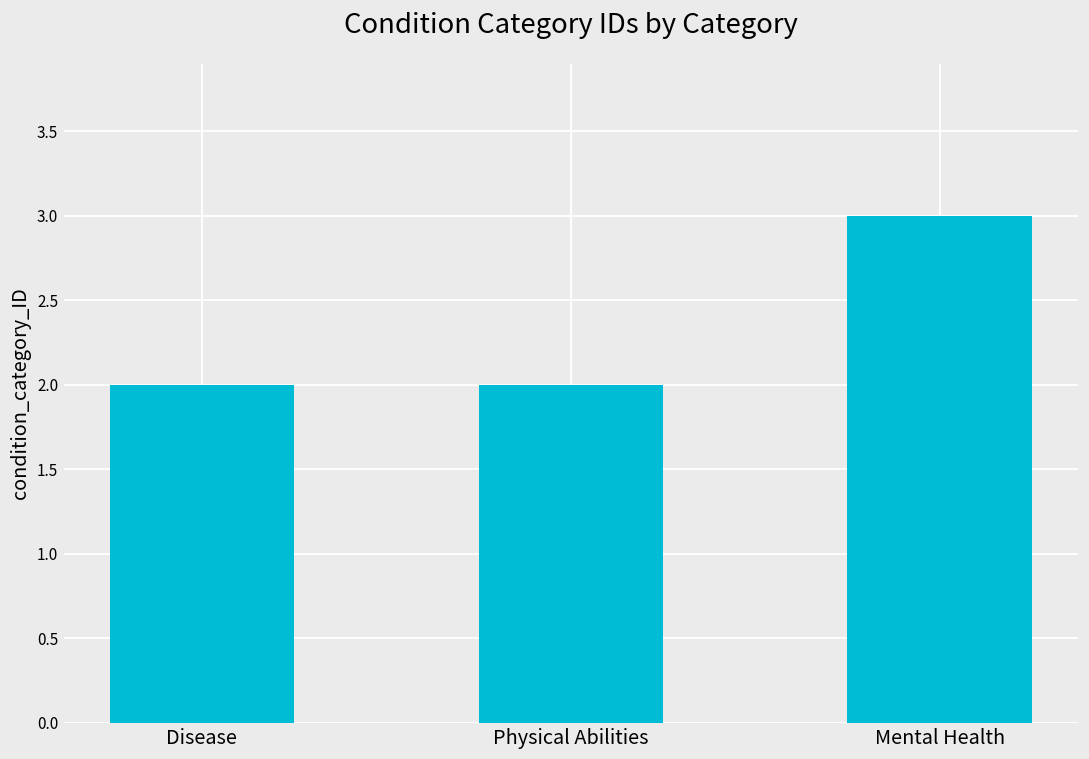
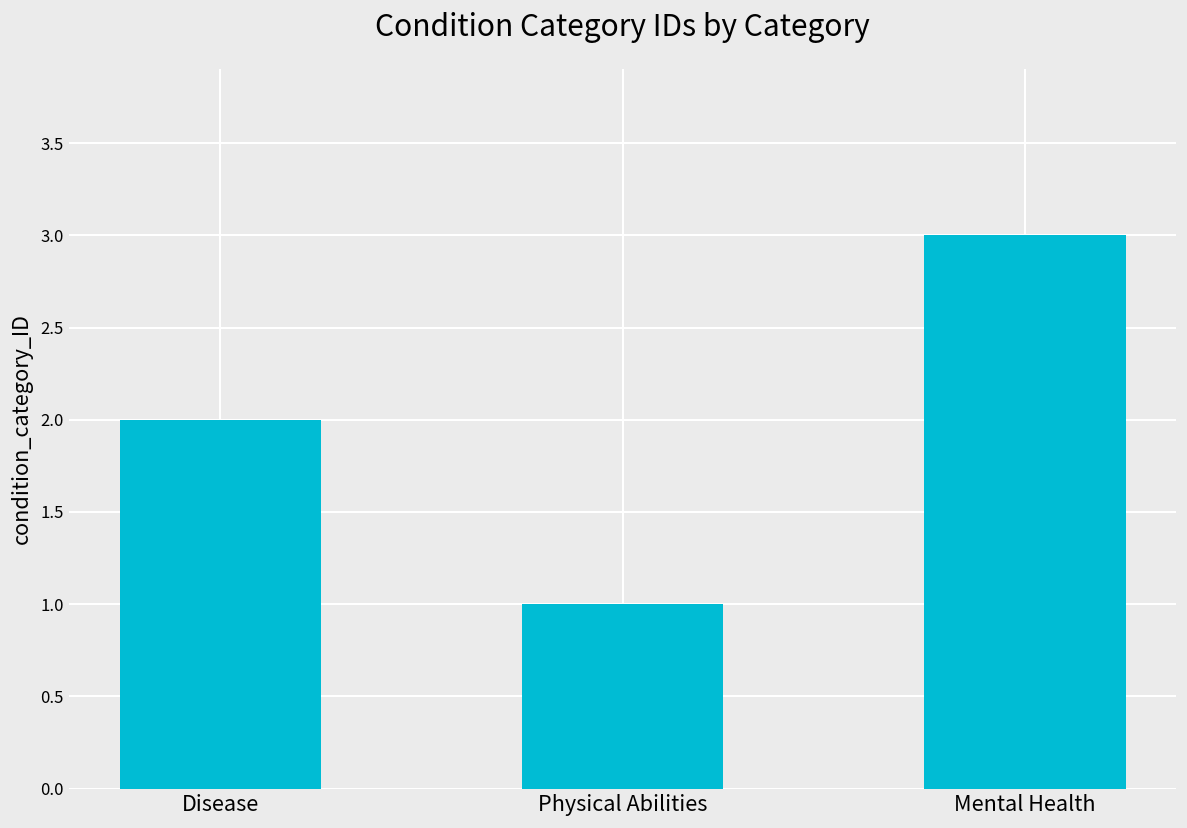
Physical Abilities: 2 -> 1
